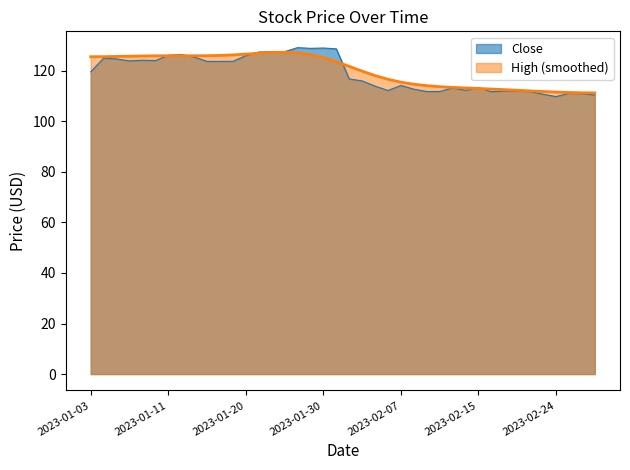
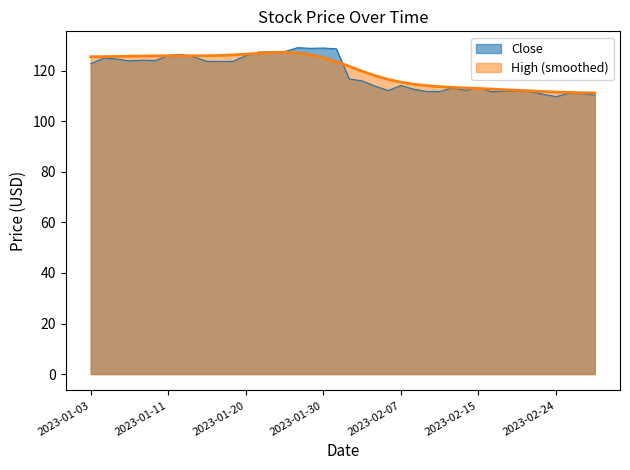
Close, 2023-01-03: 120 -> 123
